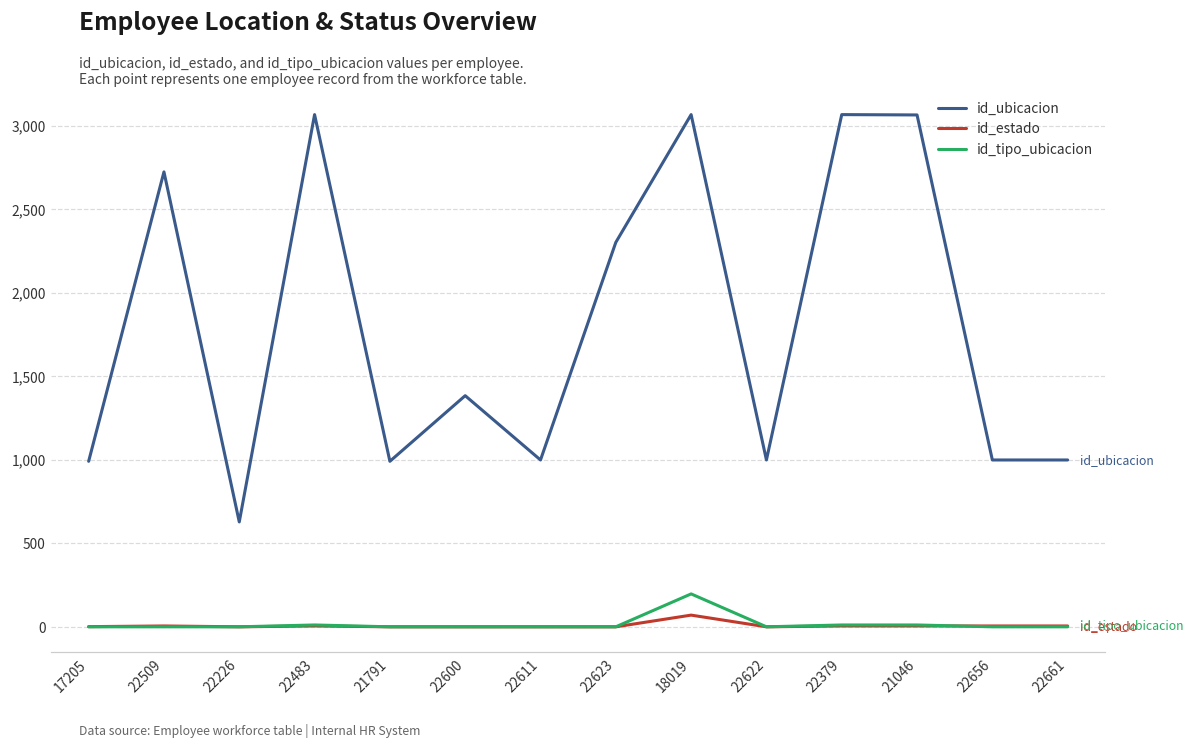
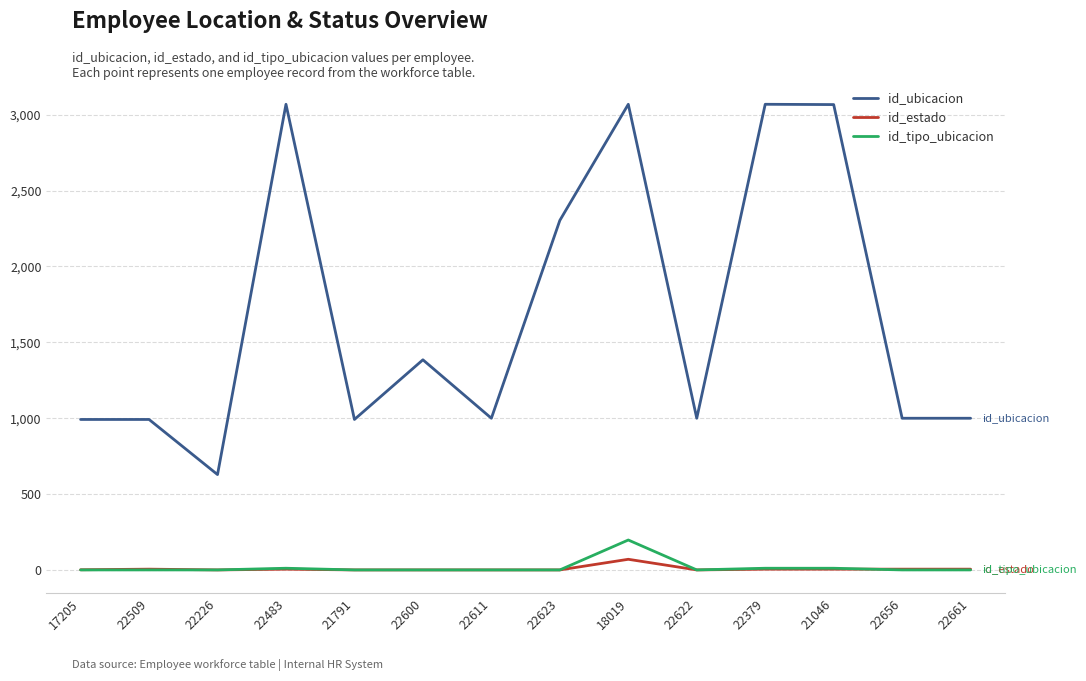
id_ubicacion, 22509: 2,730 -> 990
